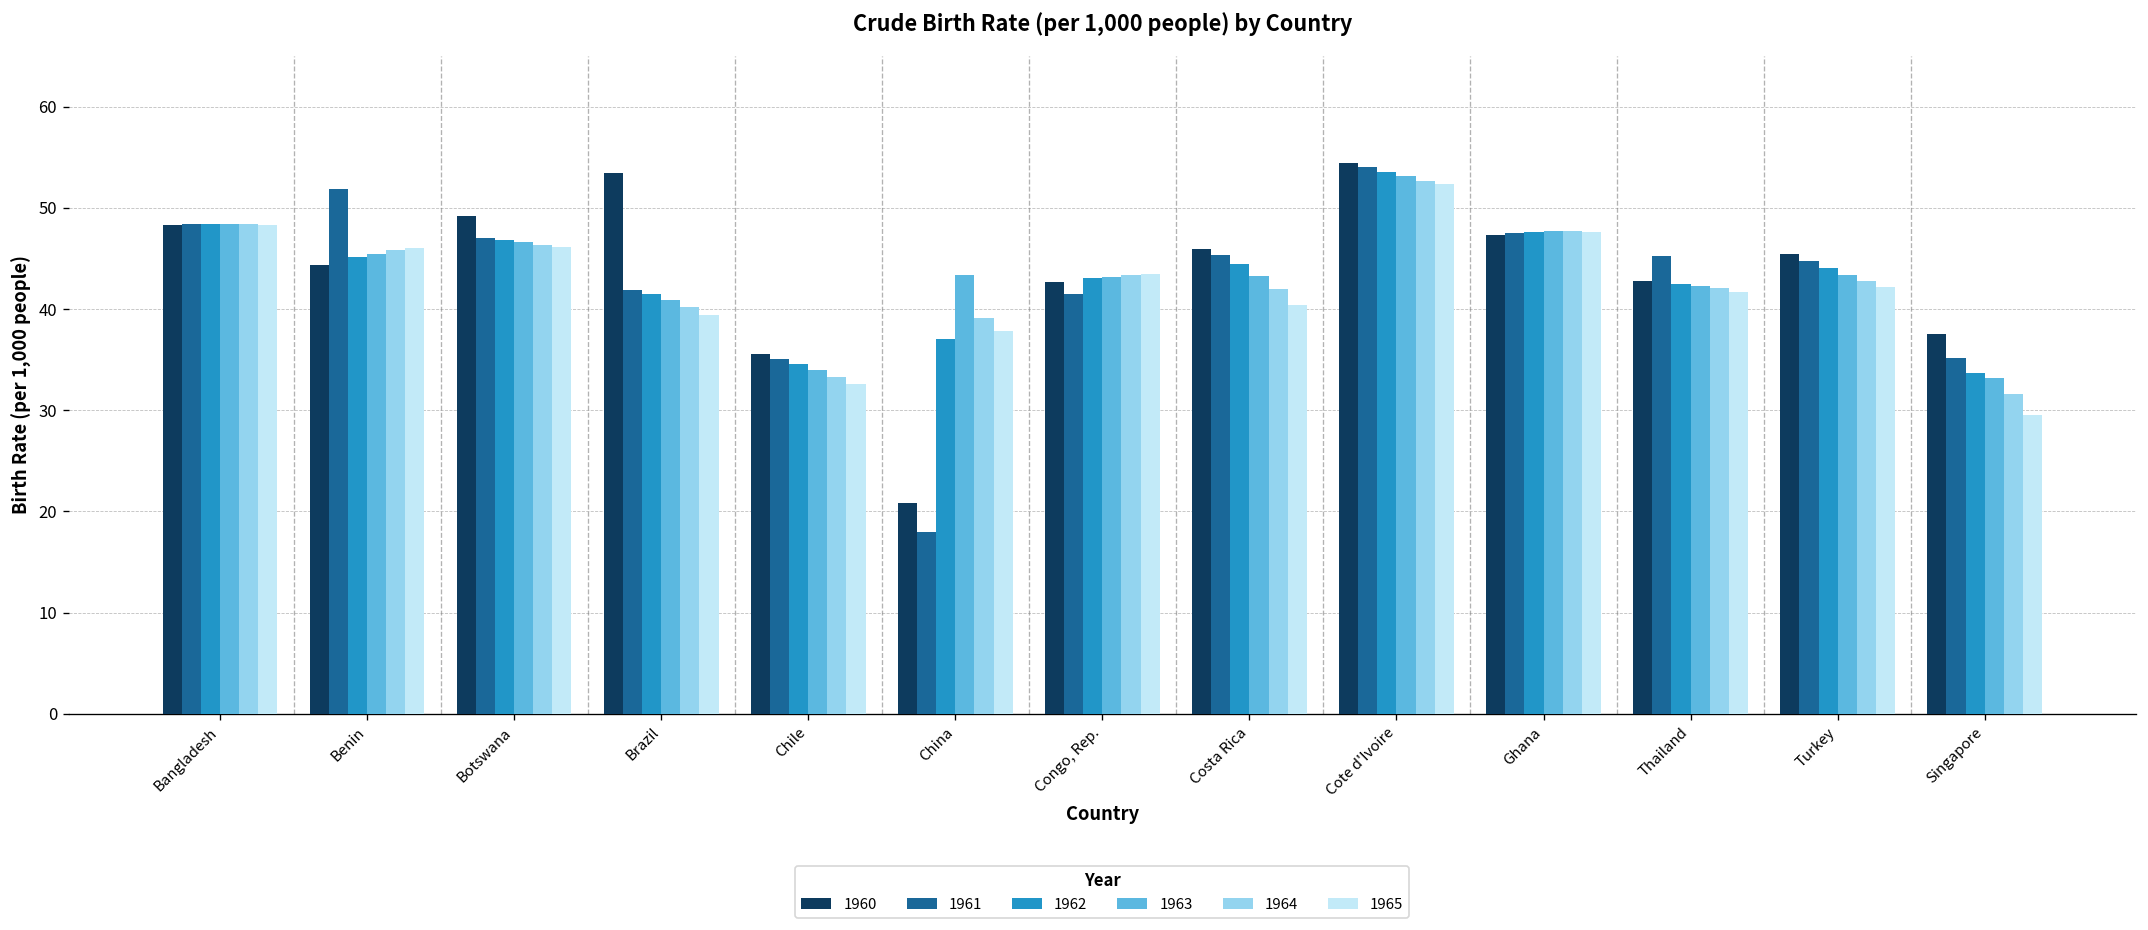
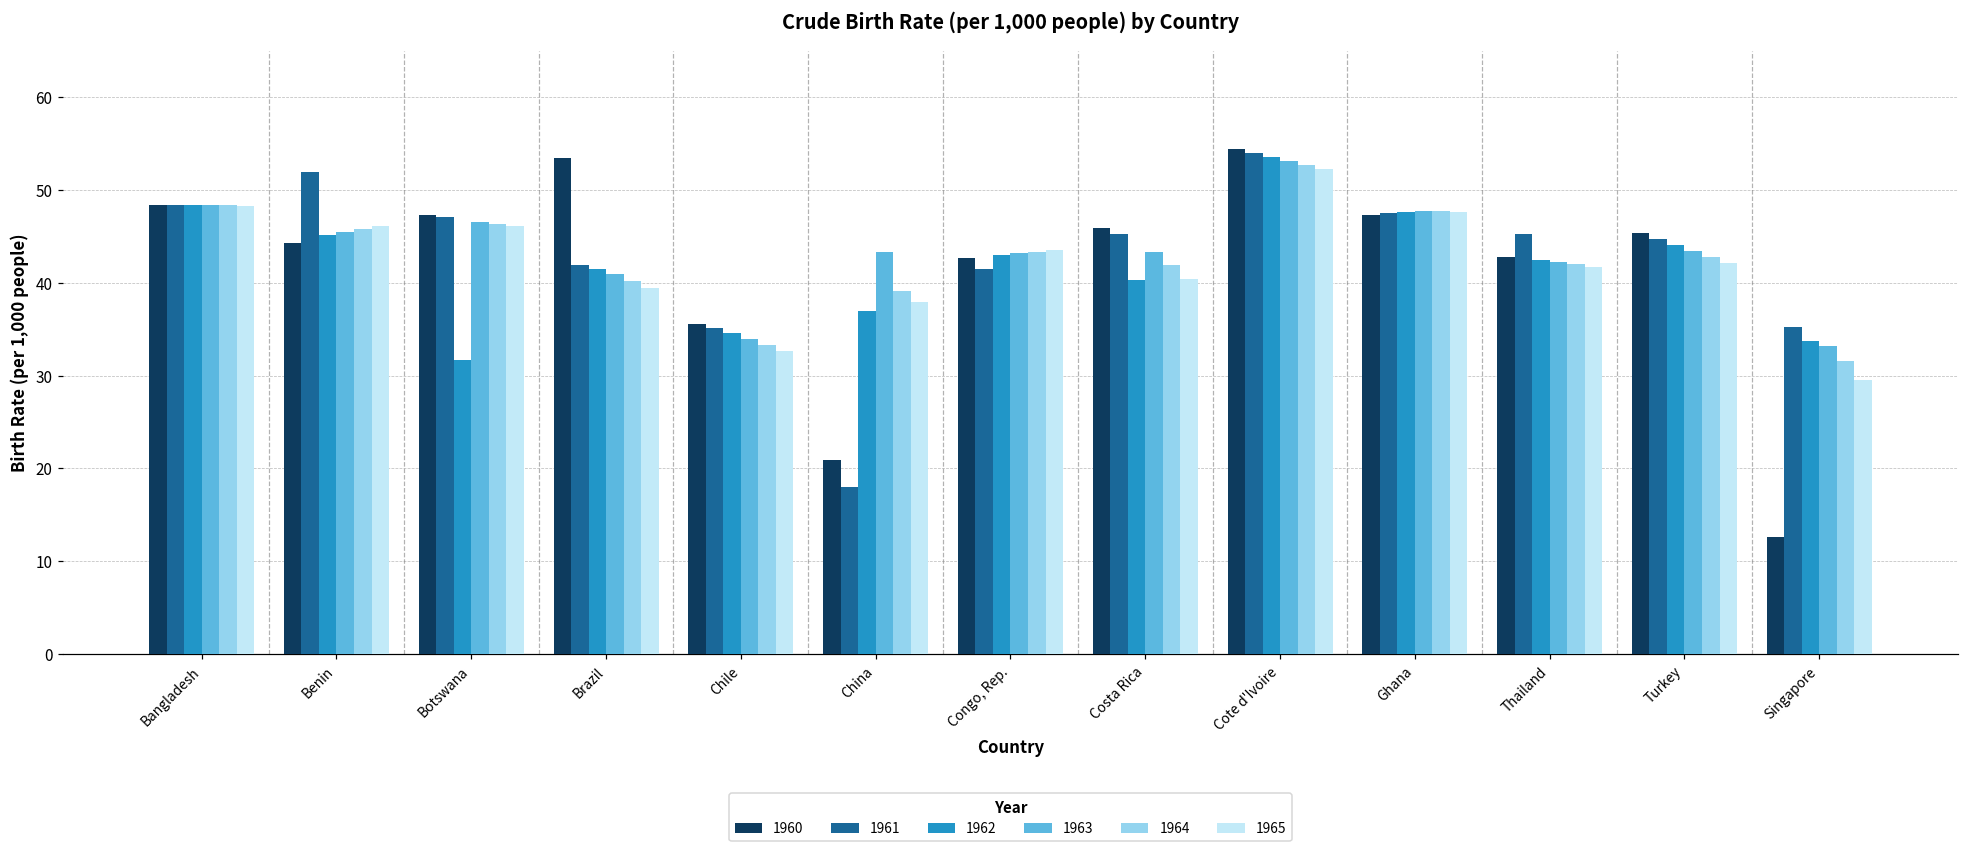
1960, Botswana: 49 -> 47
1962, Botswana: 47 -> 32
1962, Costa Rica: 44 -> 40
1960, Singapore: 38 -> 13
